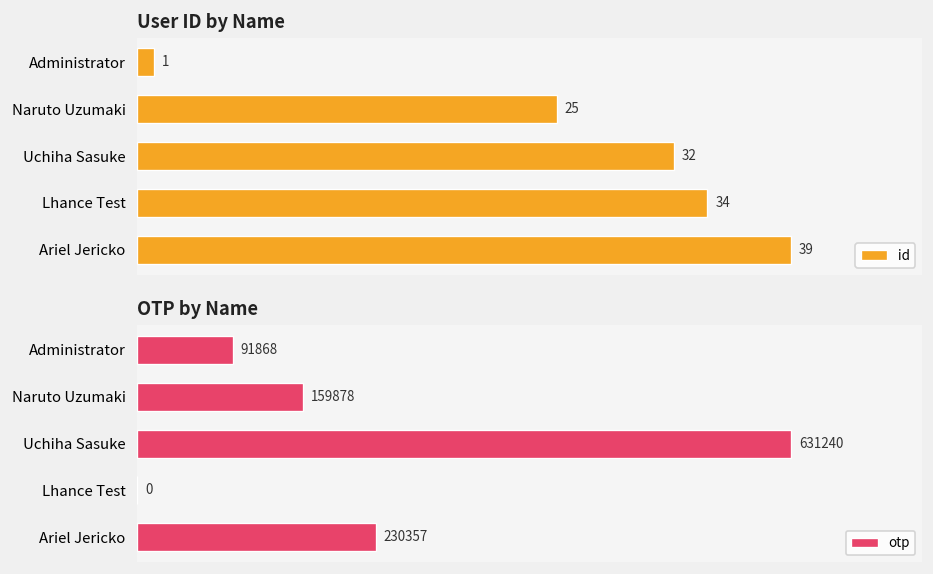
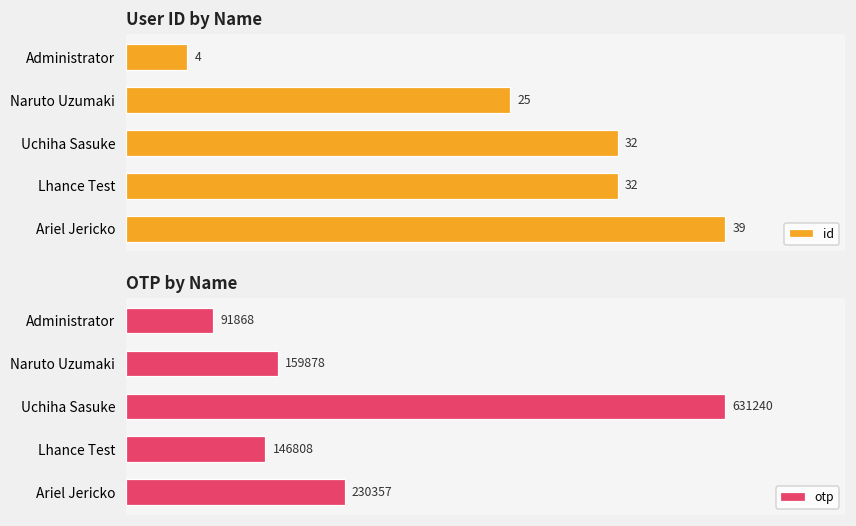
User ID by Name, Administrator: 1 -> 4
User ID by Name, Lhance Test: 34 -> 32
OTP by Name, Lhance Test: 0 -> 146808
